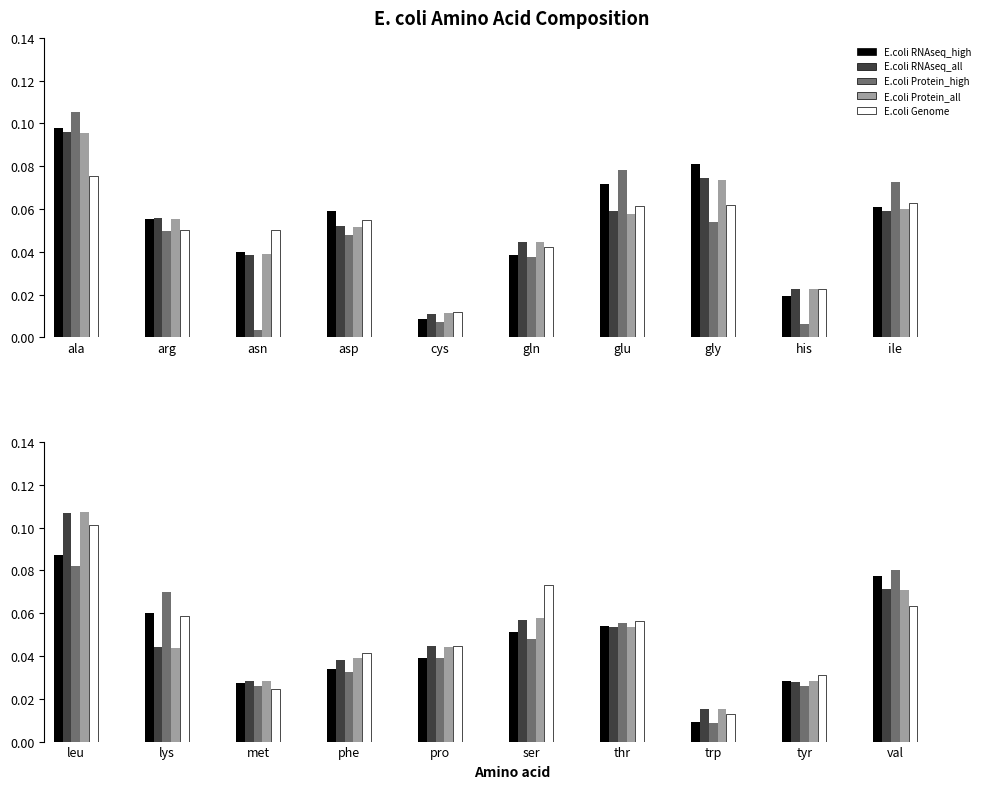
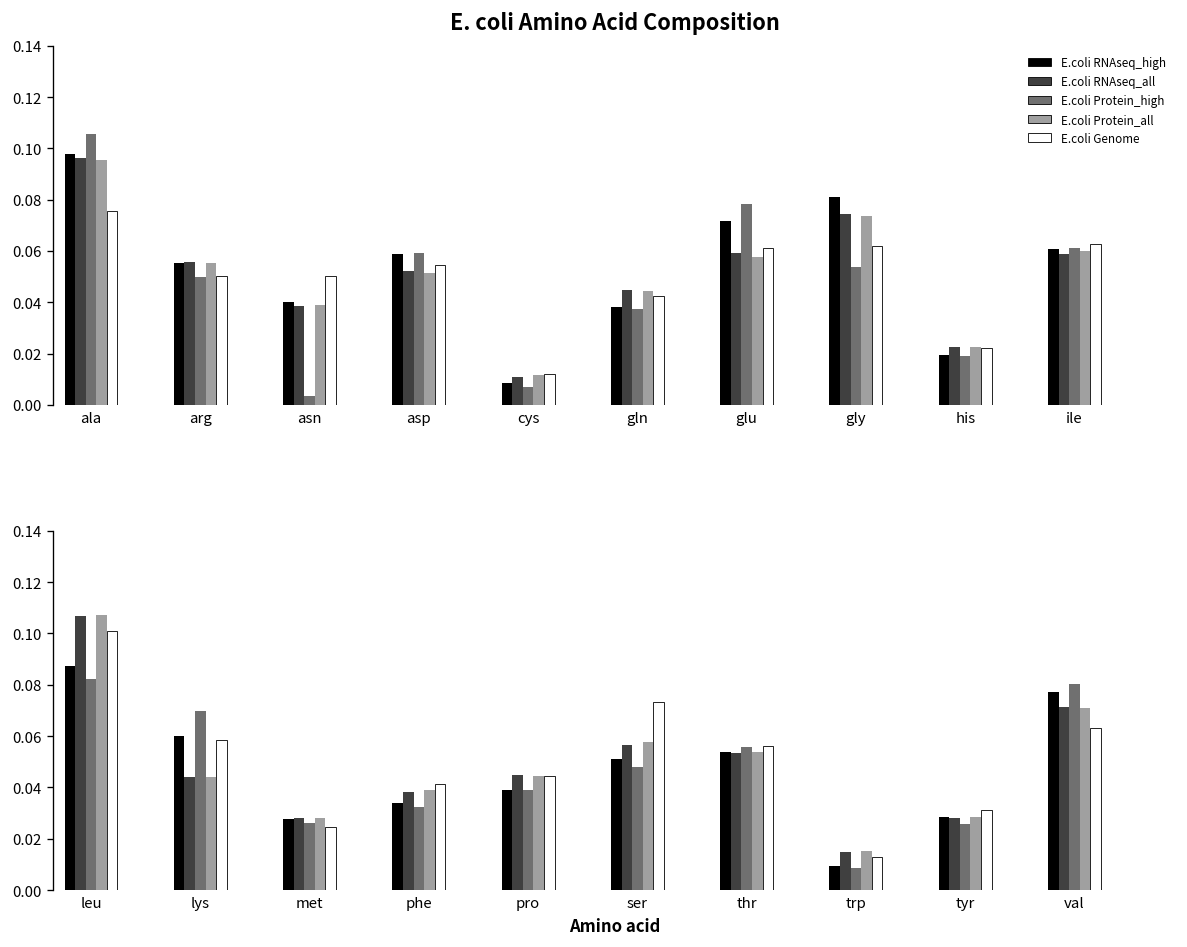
E. coli Amino Acid Composition, asp: 0.048 -> 0.059
E. coli Amino Acid Composition, his: 0.006 -> 0.019
E. coli Amino Acid Composition, ile: 0.073 -> 0.061
